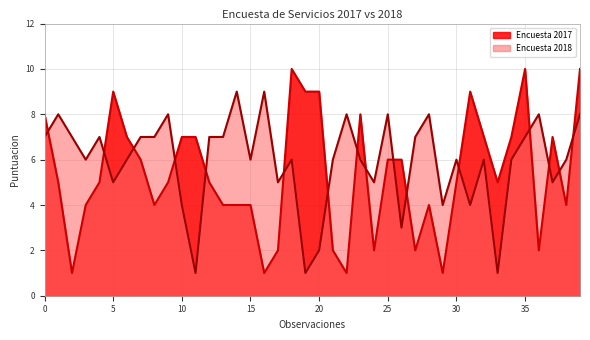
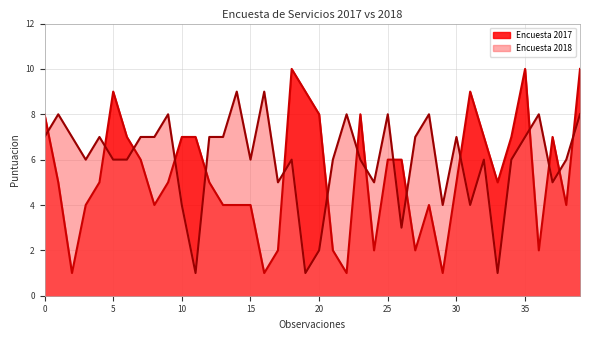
Encuesta 2018, 5: 5 -> 6
Encuesta 2017, 20: 9 -> 8
Encuesta 2018, 30: 6 -> 7
